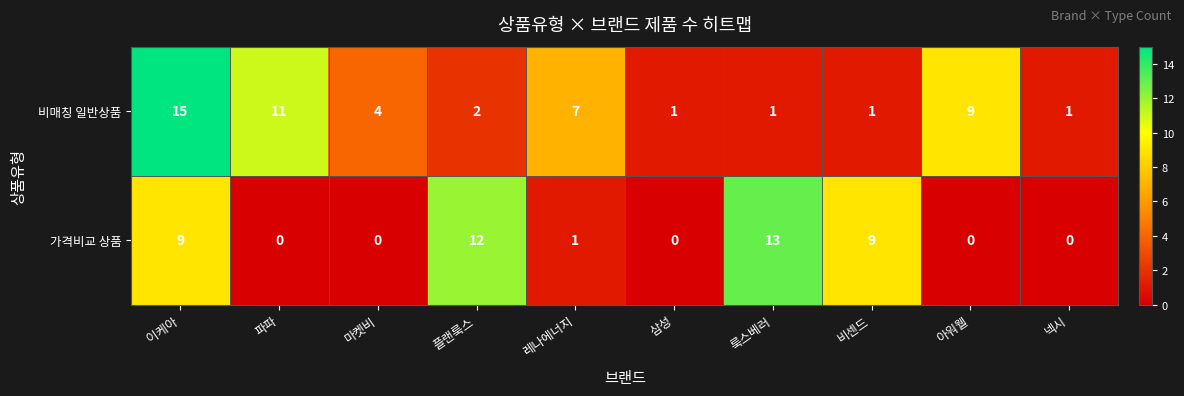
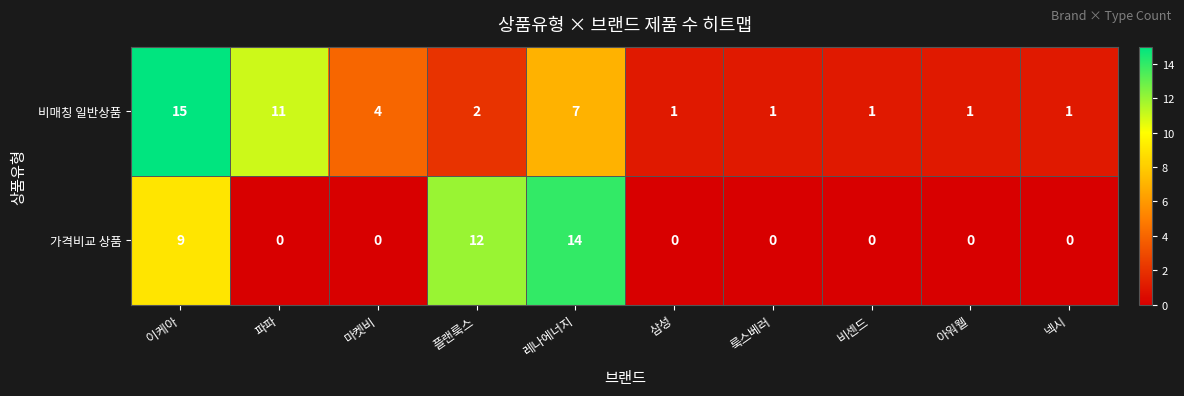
비매칭 일반상품, 아워웰: 9 -> 1
가격비교 상품, 레나에너지: 1 -> 14
가격비교 상품, 룩스베러: 13 -> 0
가격비교 상품, 비센드: 9 -> 0
